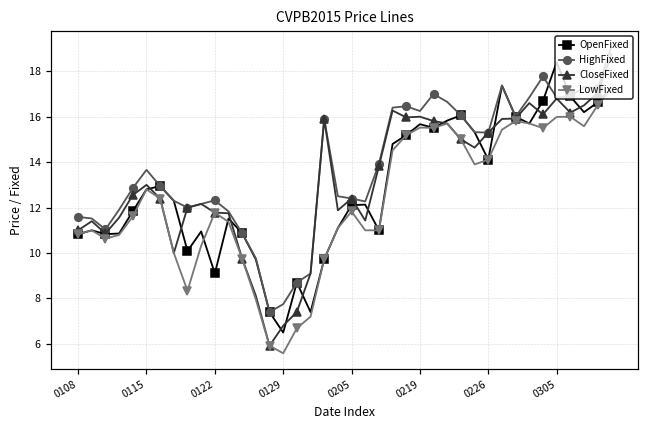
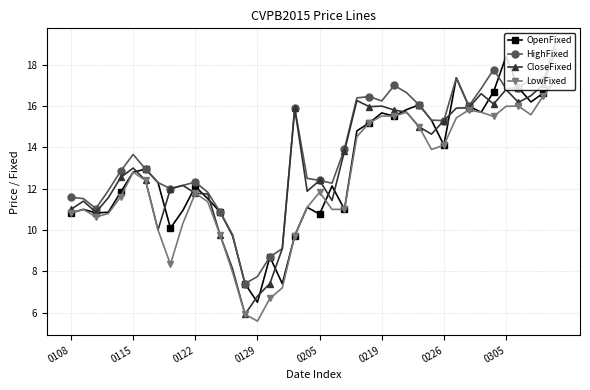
OpenFixed, 0122: 9.1 -> 12.1
OpenFixed, 0205: 12.1 -> 10.8
